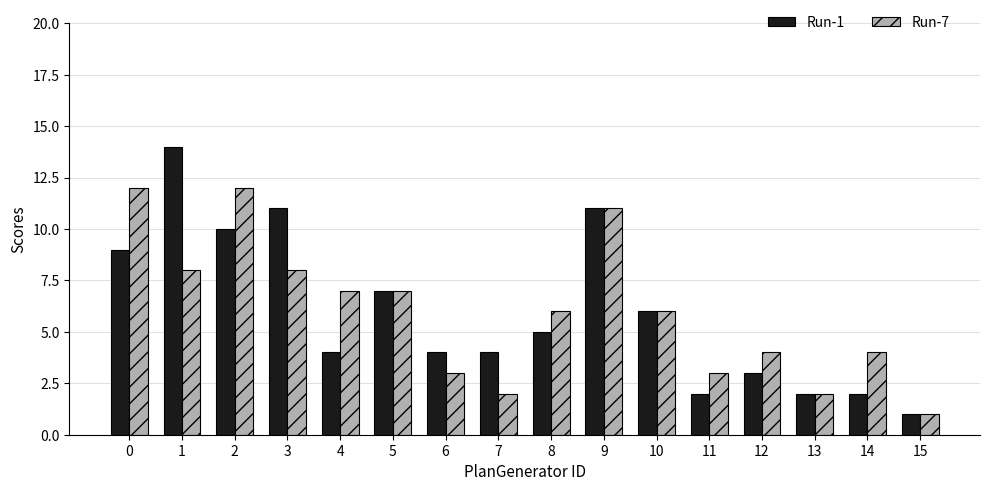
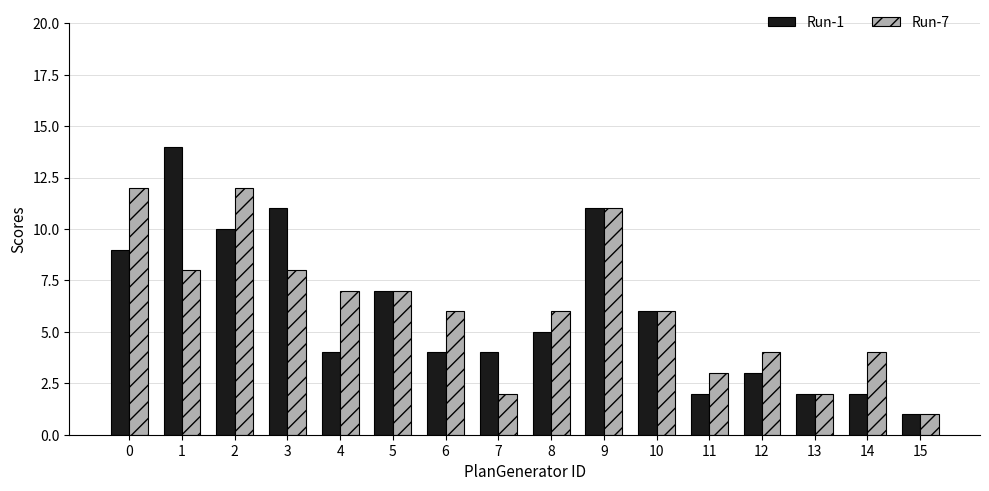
Run-7, 6: 3 -> 6
